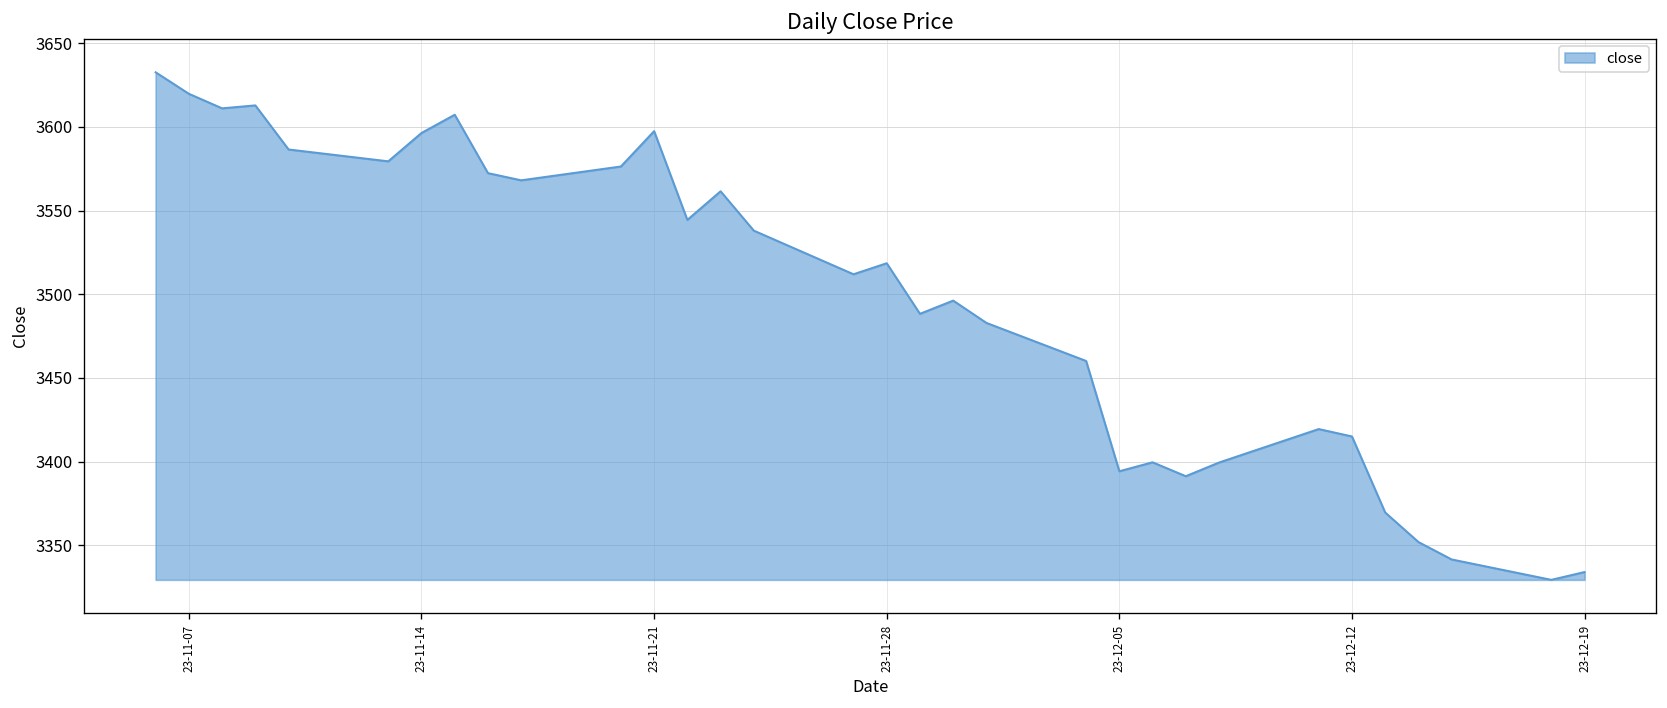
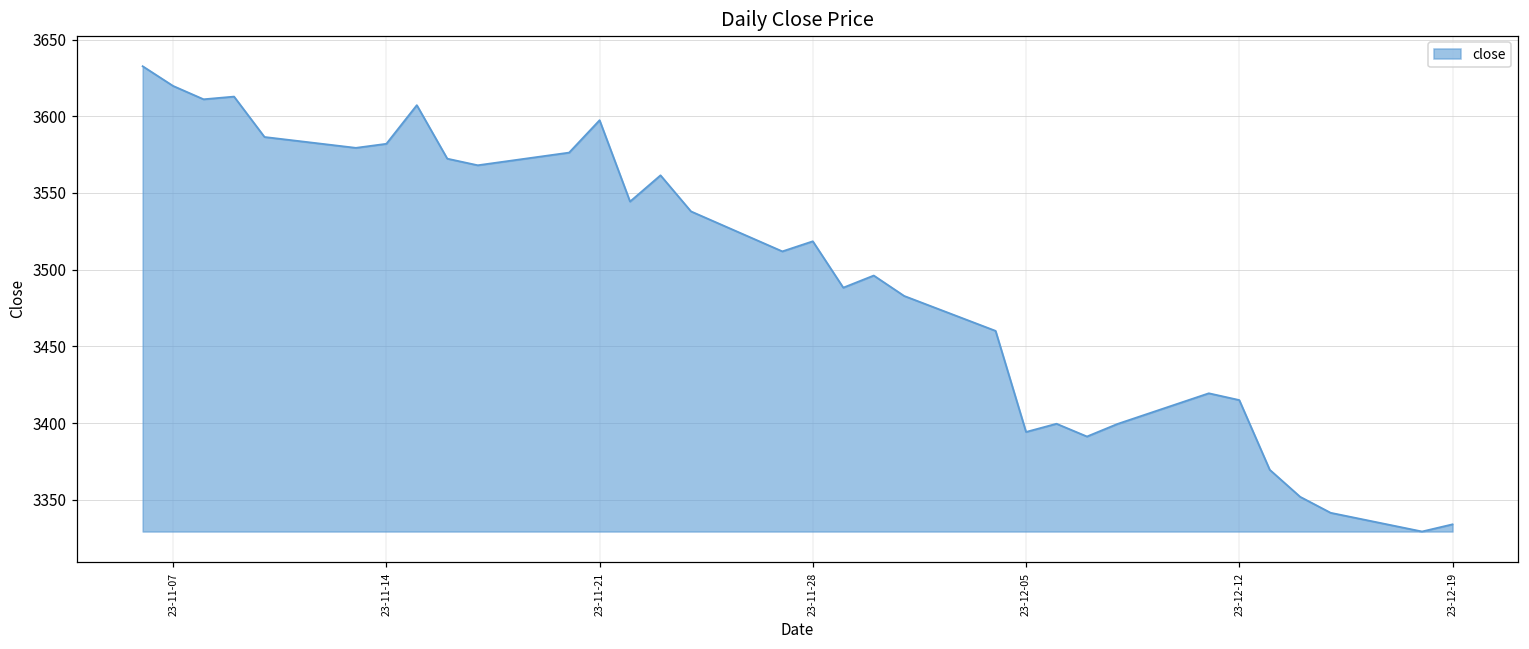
23-11-14: 3596 -> 3582
